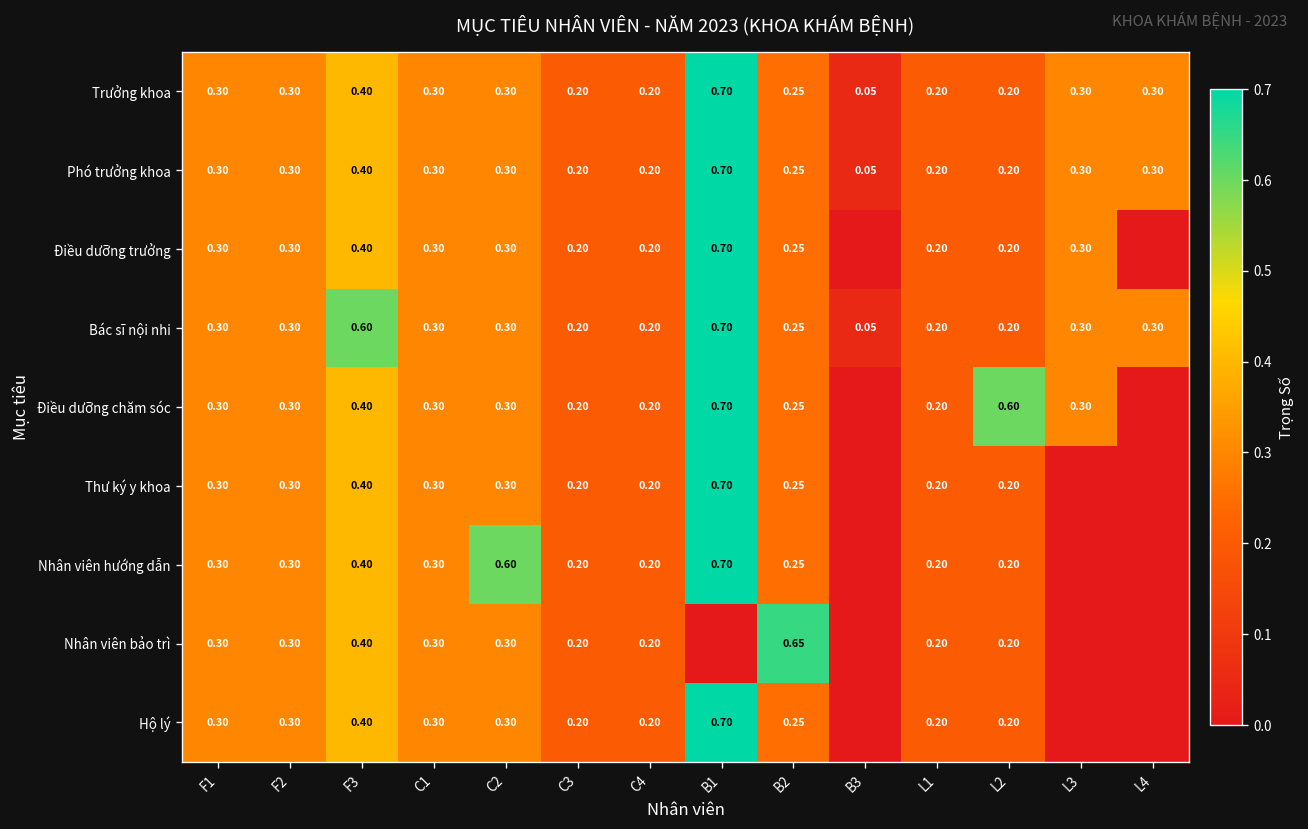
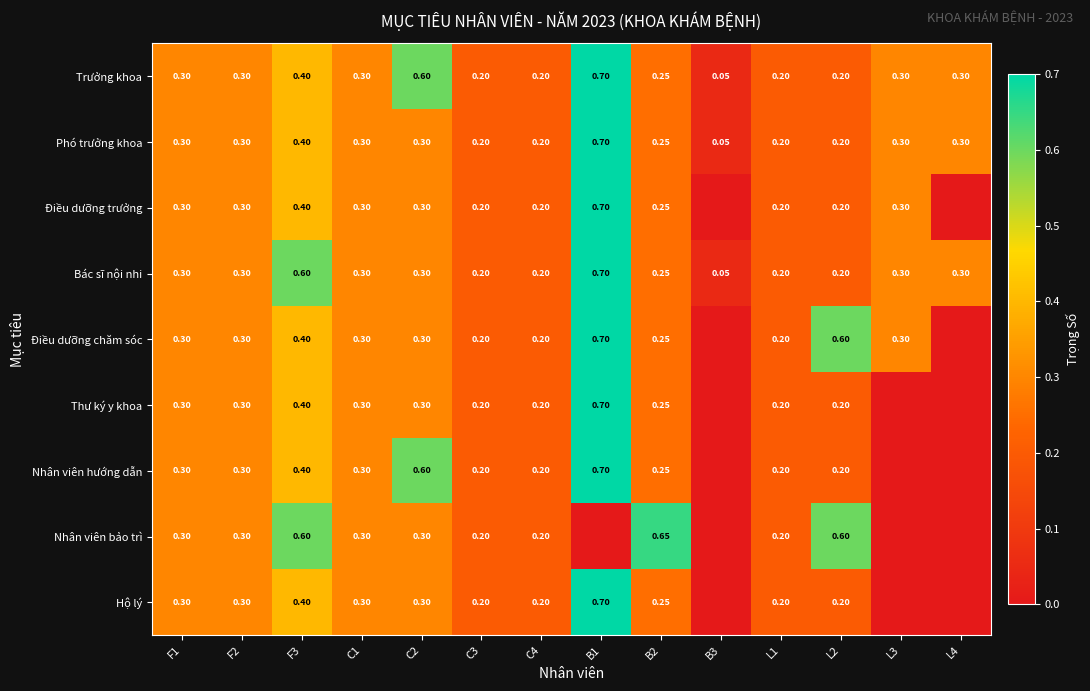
Trưởng khoa, C2: 0.30 -> 0.60
Nhân viên bảo trì, F3: 0.40 -> 0.60
Nhân viên bảo trì, L2: 0.20 -> 0.60
